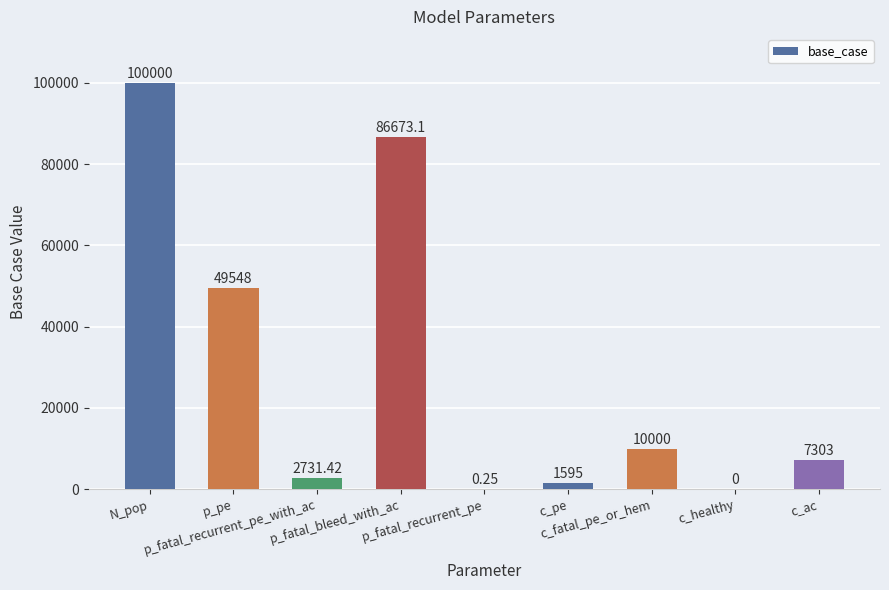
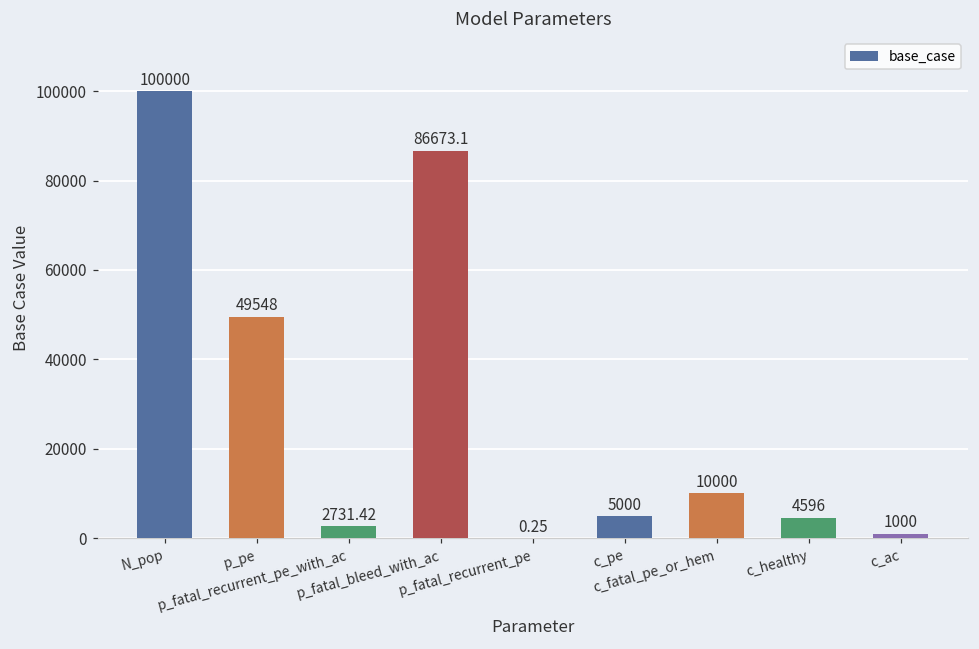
c_pe: 1595 -> 5000
c_healthy: 0 -> 4596
c_ac: 7303 -> 1000
